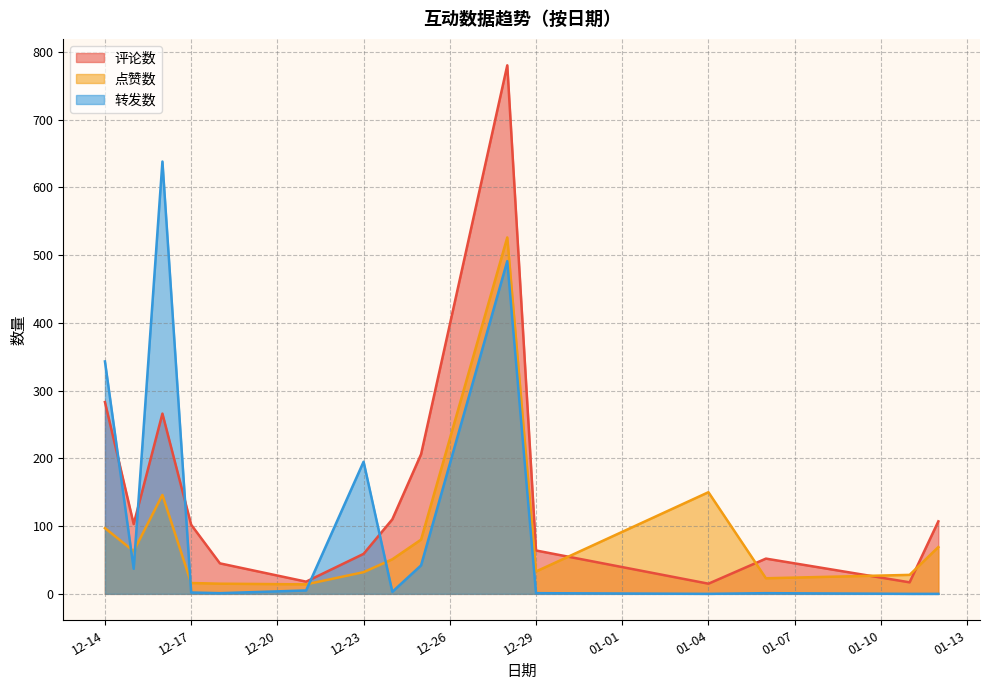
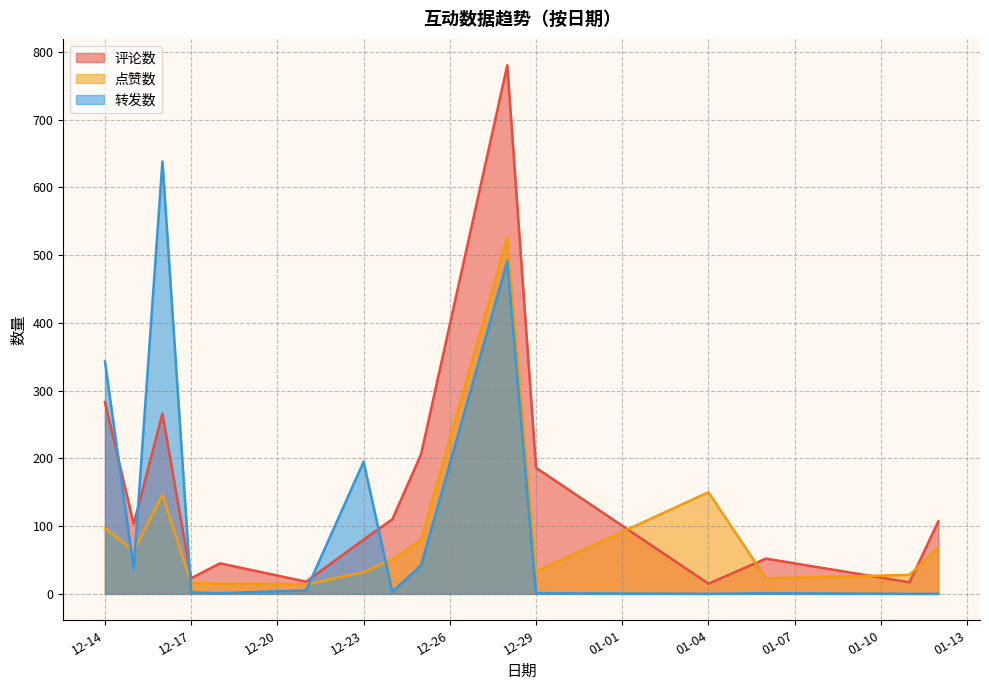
评论数, 12-17: 100 -> 20
评论数, 12-23: 60 -> 80
评论数, 12-29: 60 -> 190
